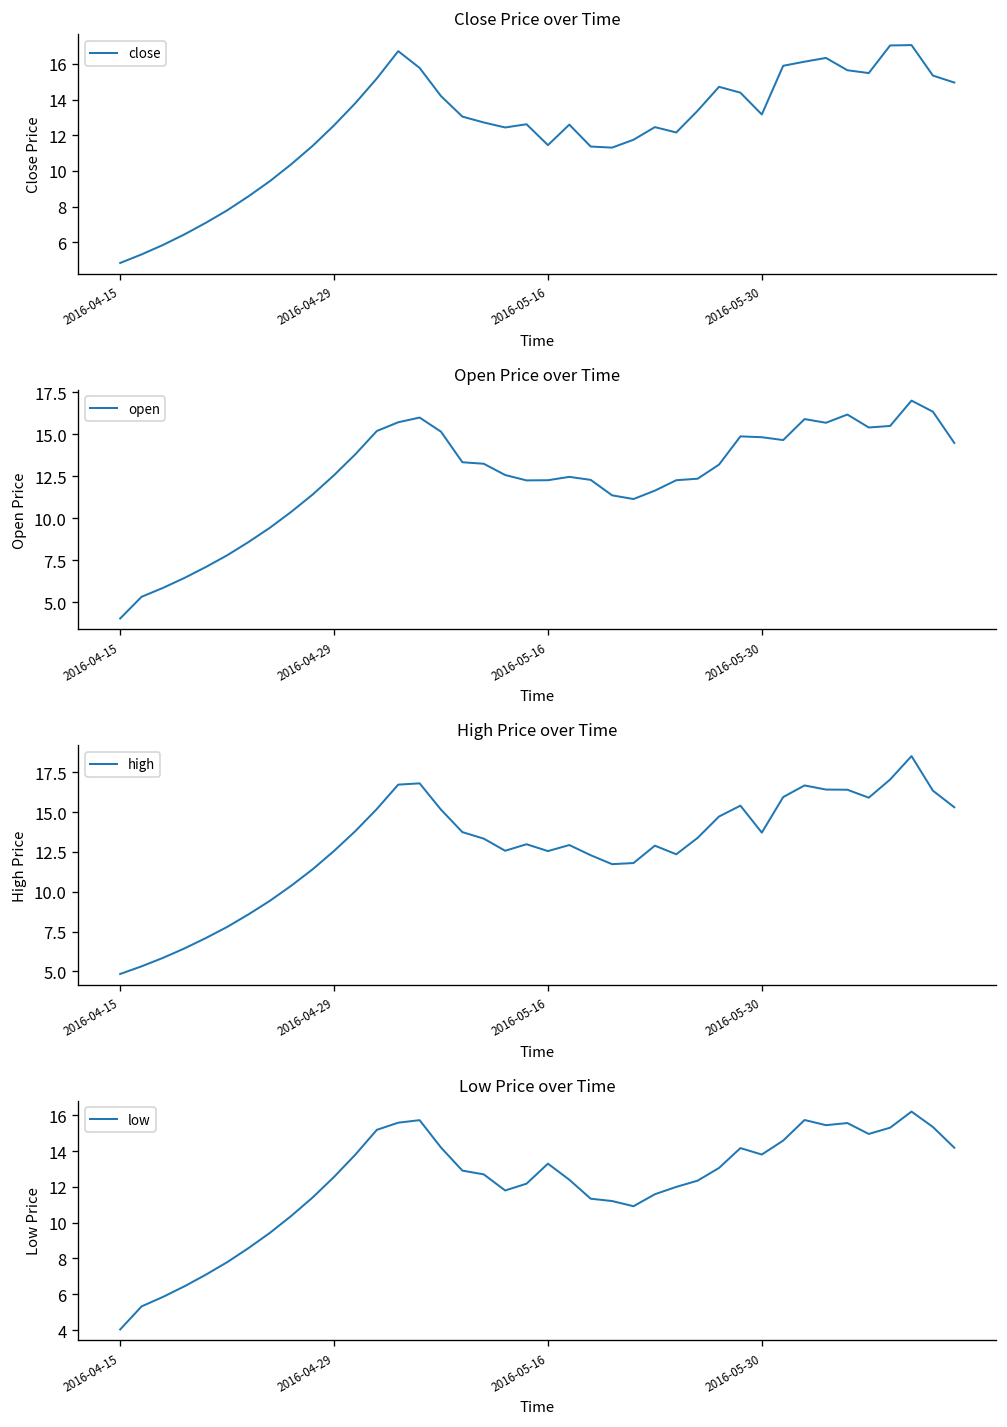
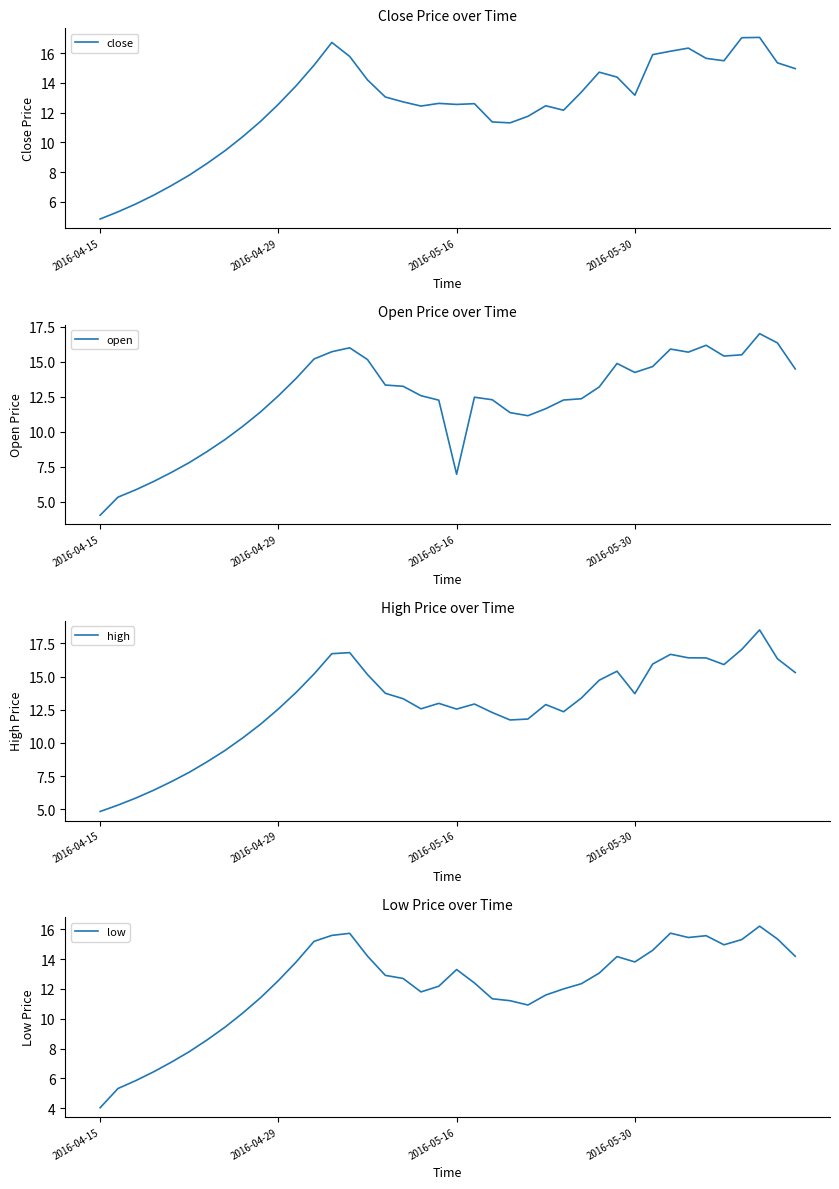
Close Price over Time, 2016-05-16: 11.5 -> 12.6
Open Price over Time, 2016-05-16: 12.3 -> 7.0
Open Price over Time, 2016-05-30: 14.8 -> 14.2
